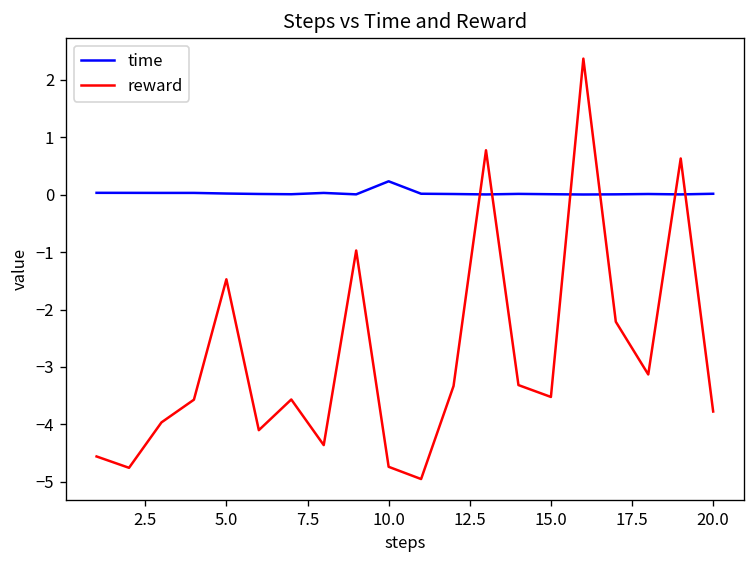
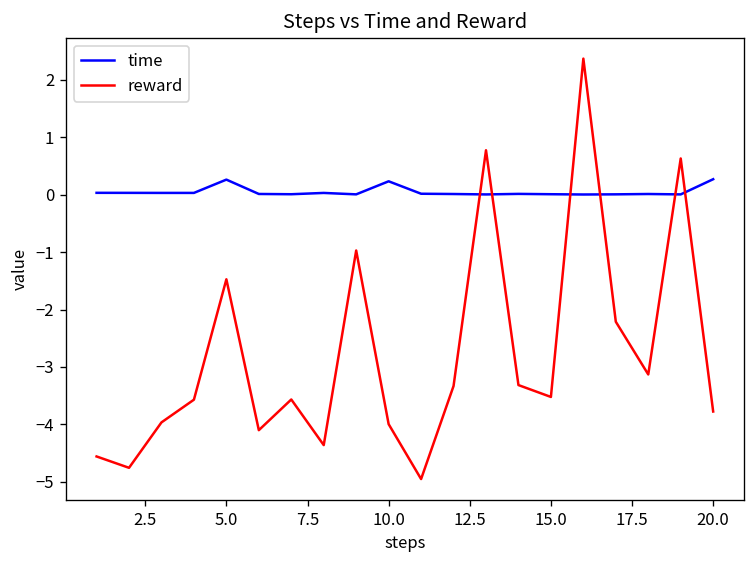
time, 5.0: 0.0 -> 0.3
reward, 10.0: -4.7 -> -4.0
time, 20.0: 0.0 -> 0.3
